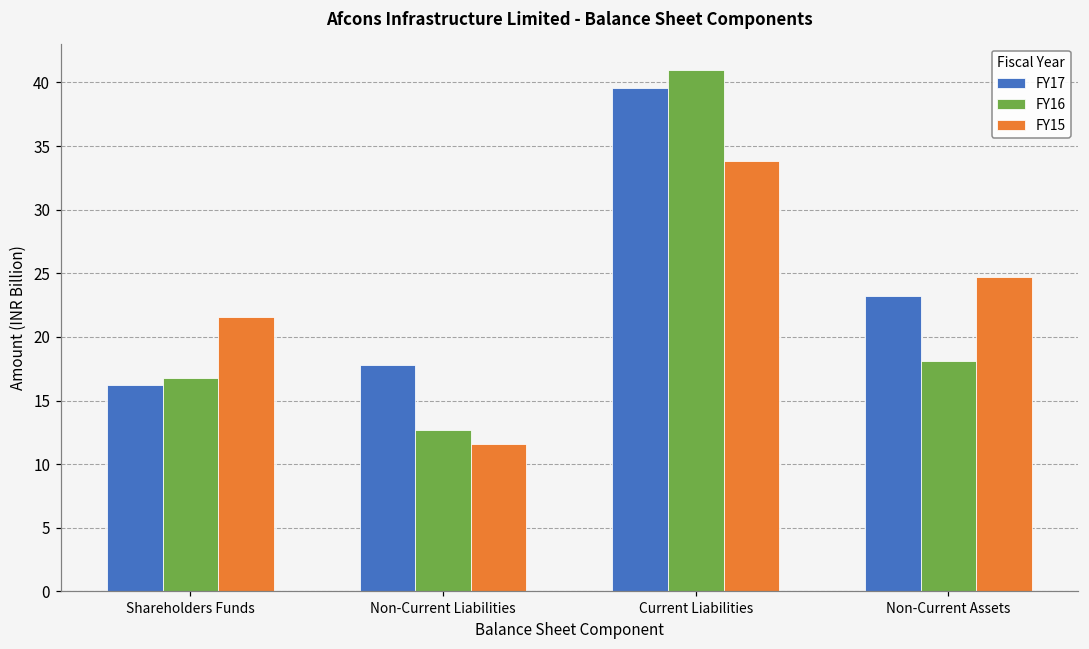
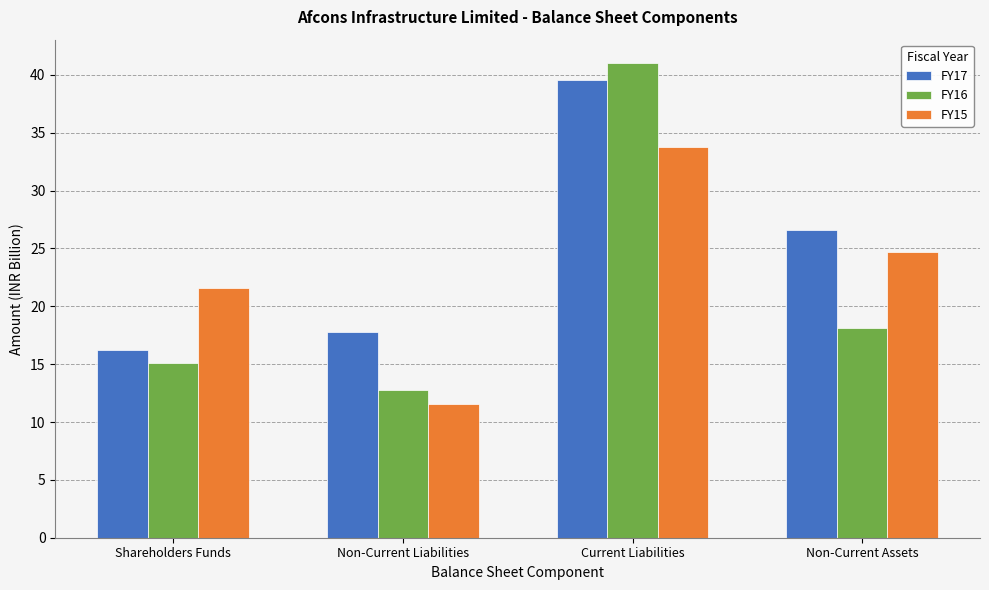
FY16, Shareholders Funds: 16.7 -> 15.1
FY17, Non-Current Assets: 23.3 -> 26.6
